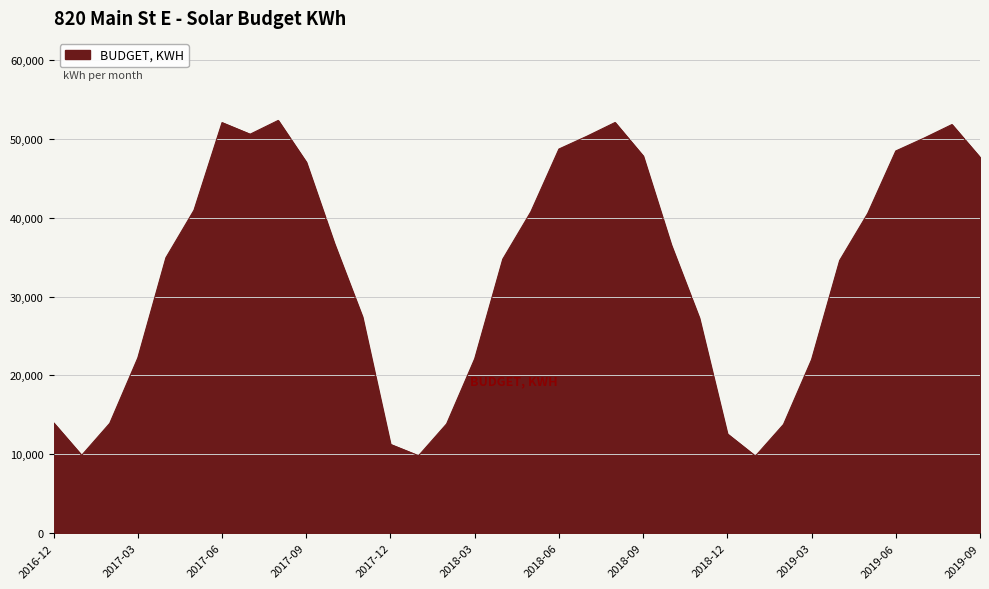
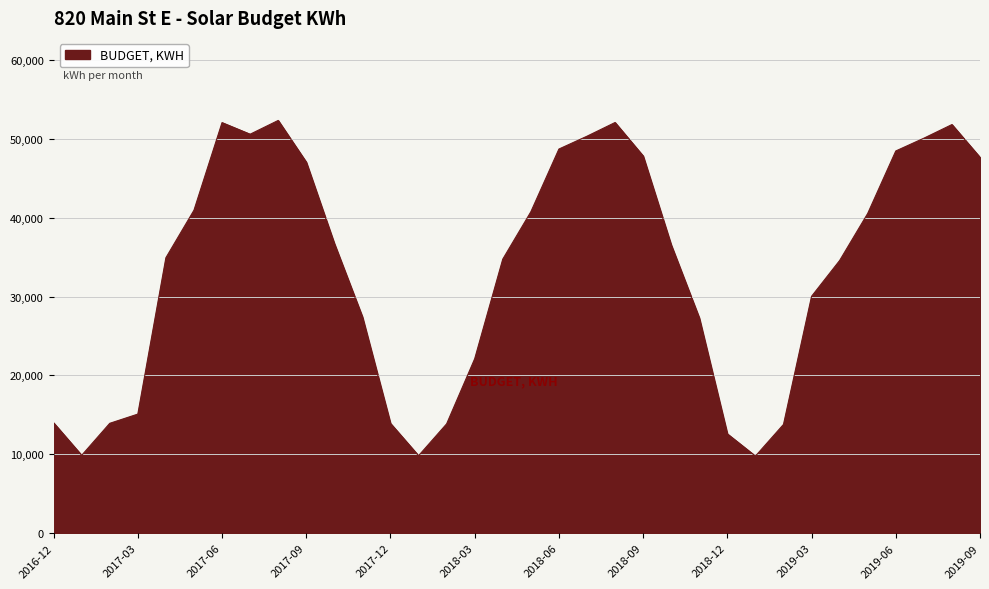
2017-03: 22,000 -> 15,000
2017-12: 11,000 -> 14,000
2019-03: 22,000 -> 30,000
